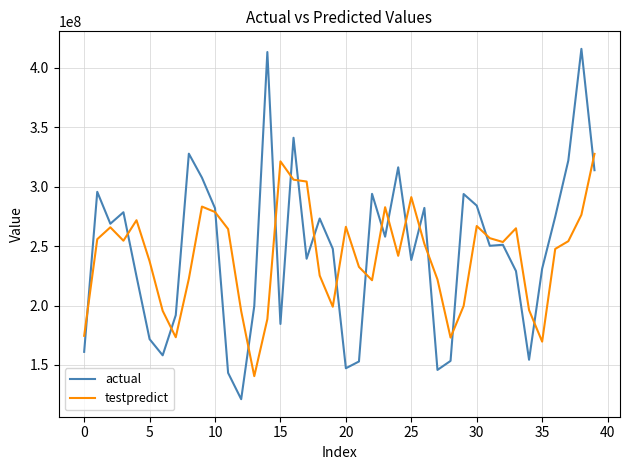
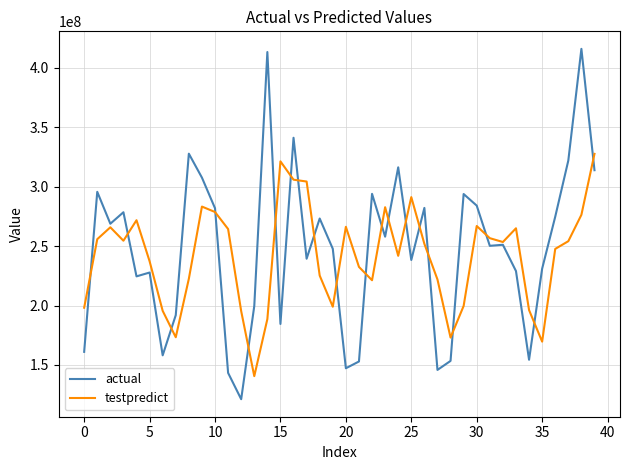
testpredict, 0: 175000000 -> 198000000
actual, 5: 172000000 -> 228000000
